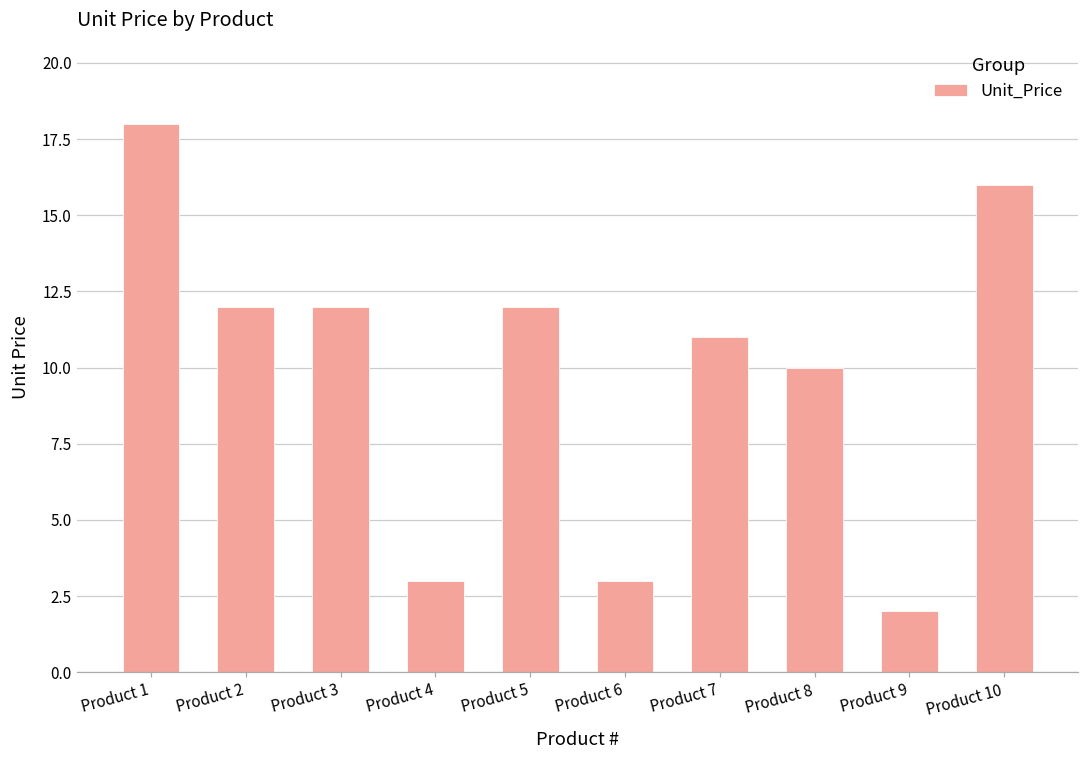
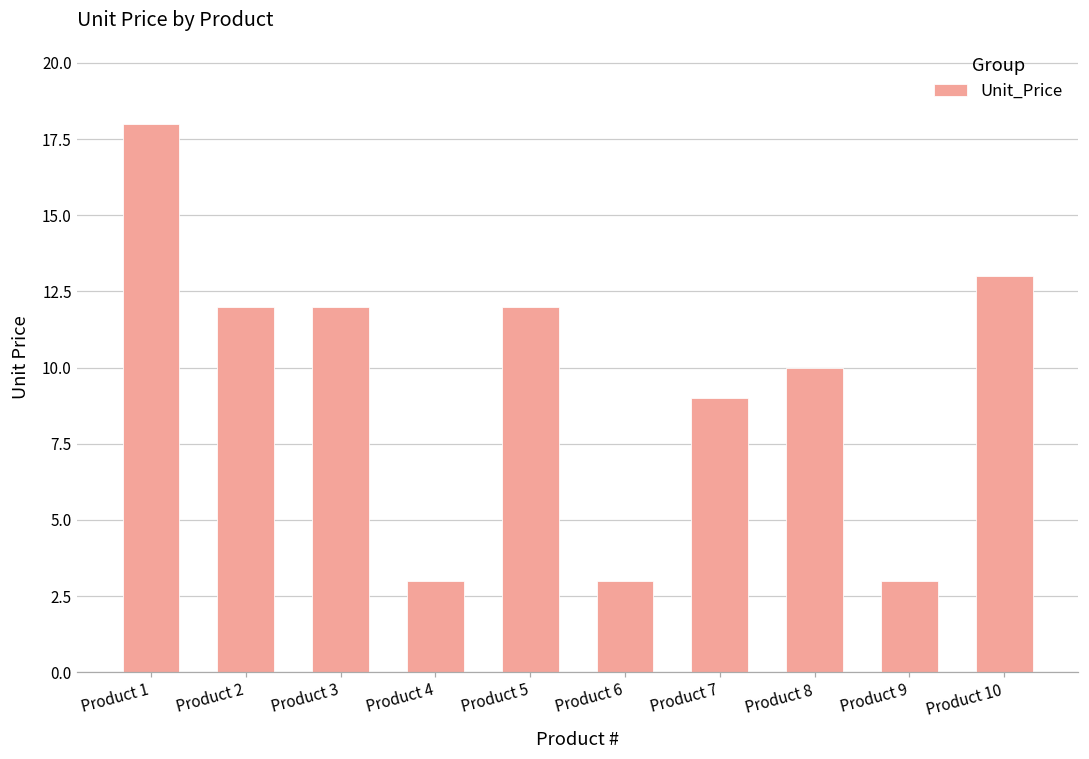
Product 7: 11 -> 9
Product 9: 2 -> 3
Product 10: 16 -> 13
